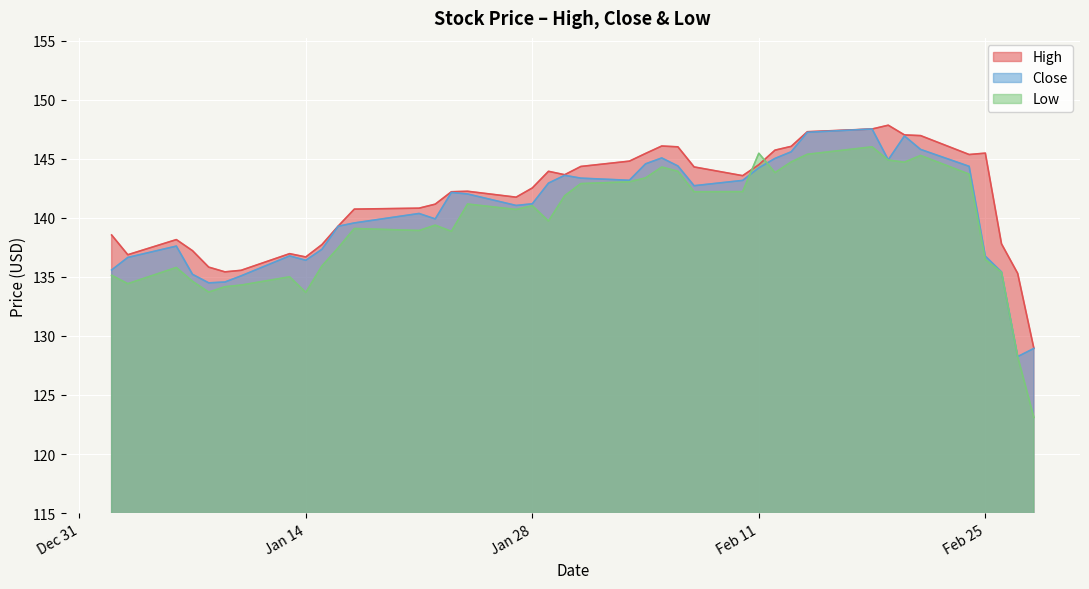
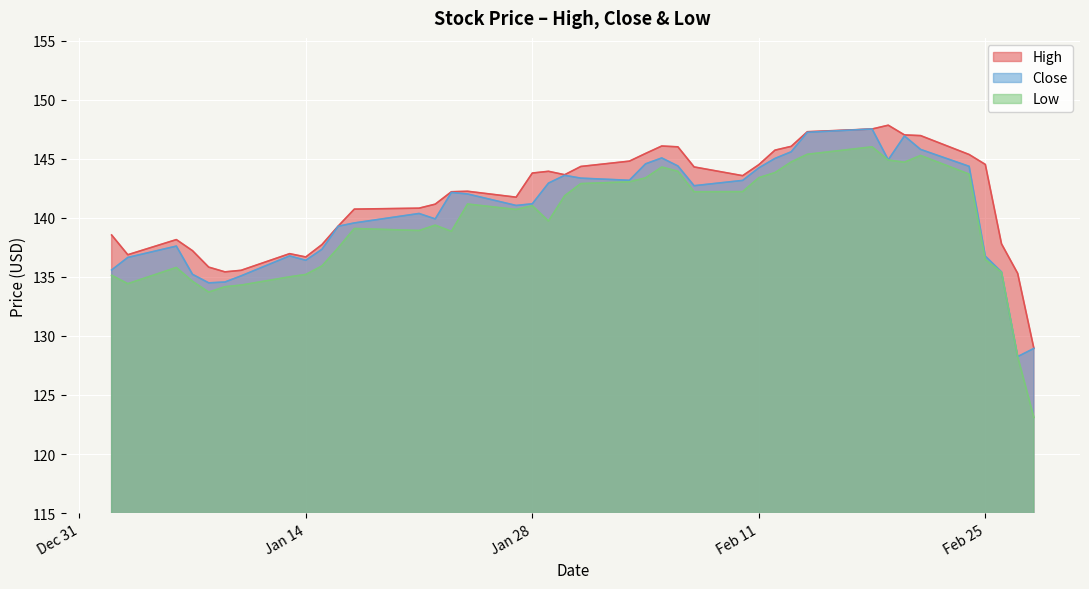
Low, Jan 14: 133.7 -> 135.2
High, Jan 28: 142.5 -> 143.8
Low, Feb 11: 145.5 -> 143.4
High, Feb 25: 145.5 -> 144.5
